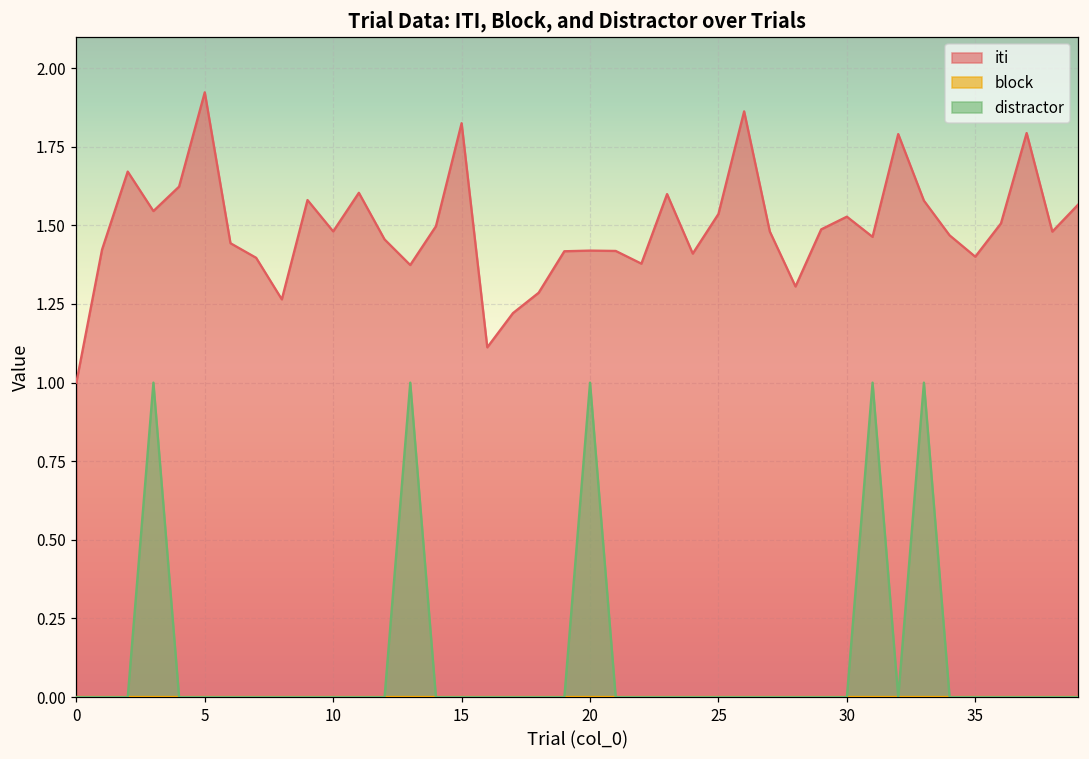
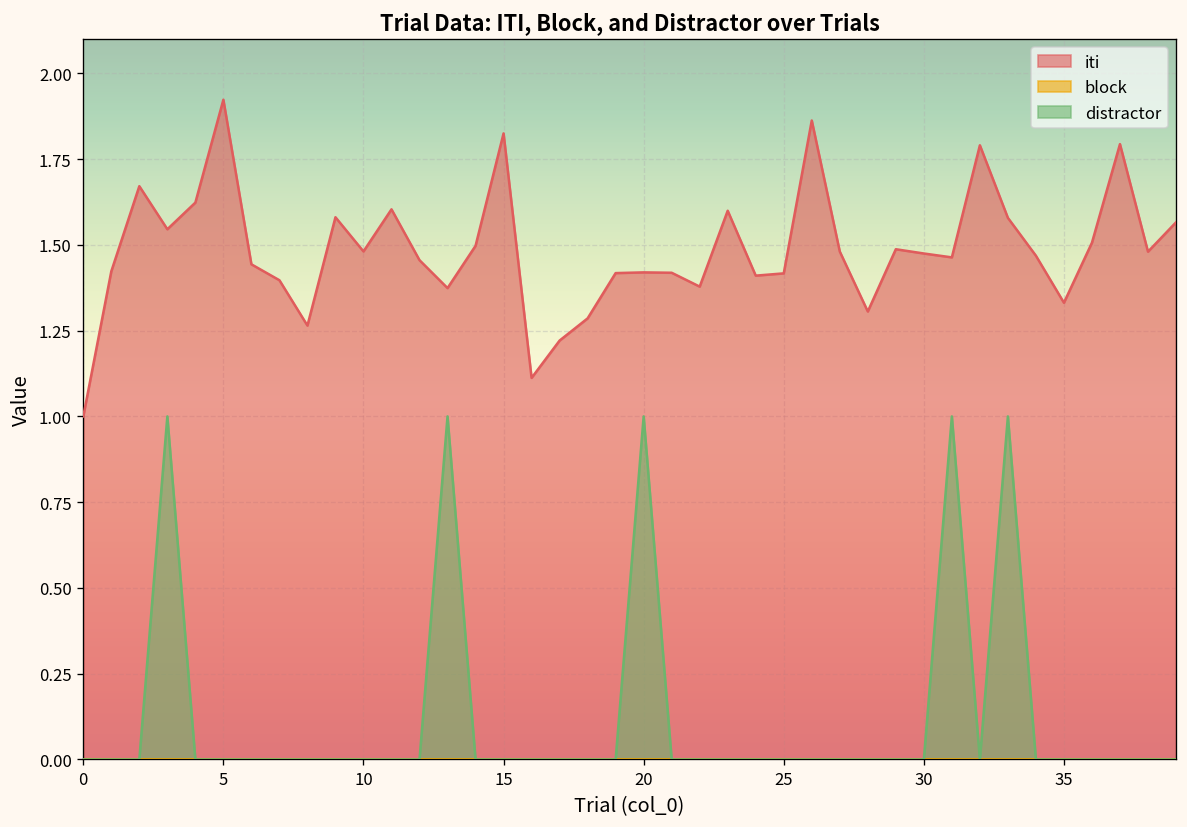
iti, 25: 1.54 -> 1.42
iti, 30: 1.53 -> 1.47
iti, 35: 1.40 -> 1.33
